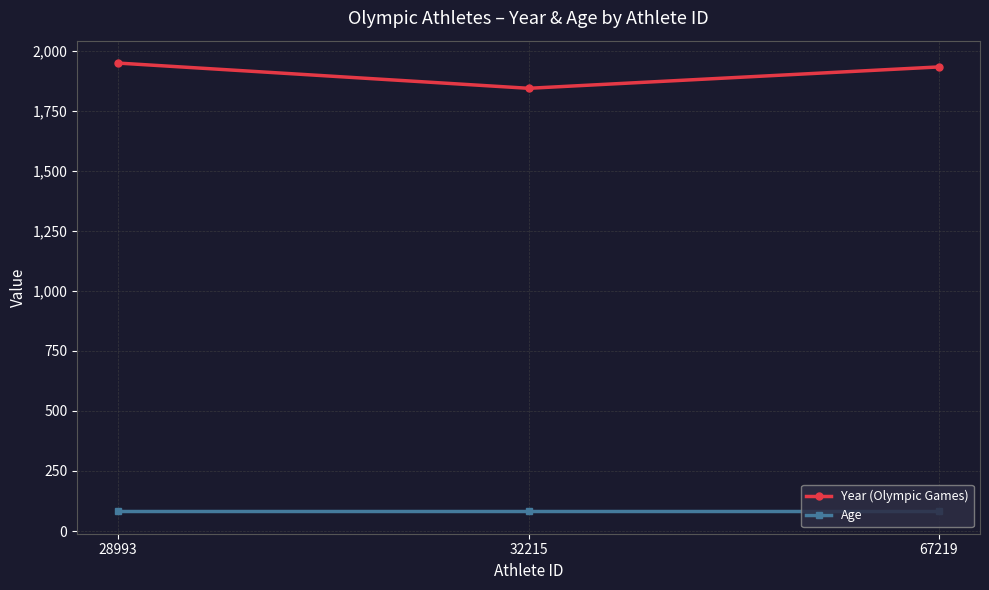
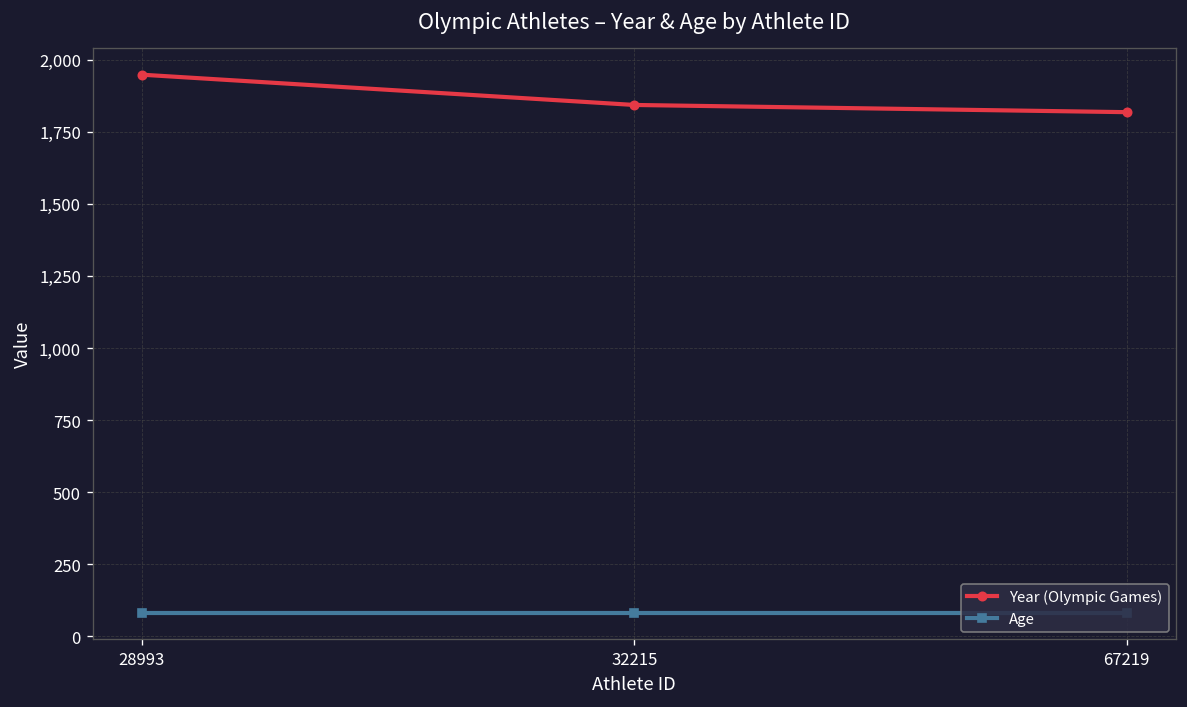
Year (Olympic Games), 67219: 1,930 -> 1,820
